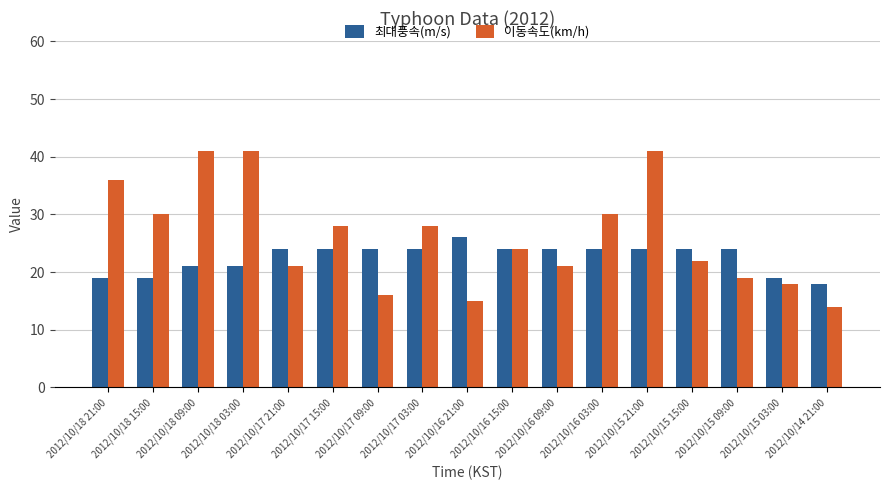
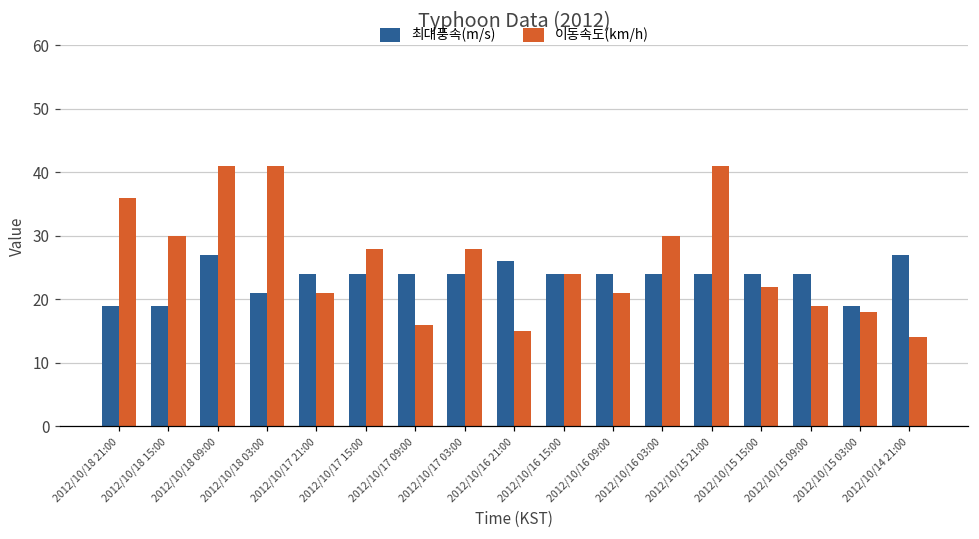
최대풍속(m/s), 2012/10/18 09:00: 21 -> 27
최대풍속(m/s), 2012/10/14 21:00: 18 -> 27
